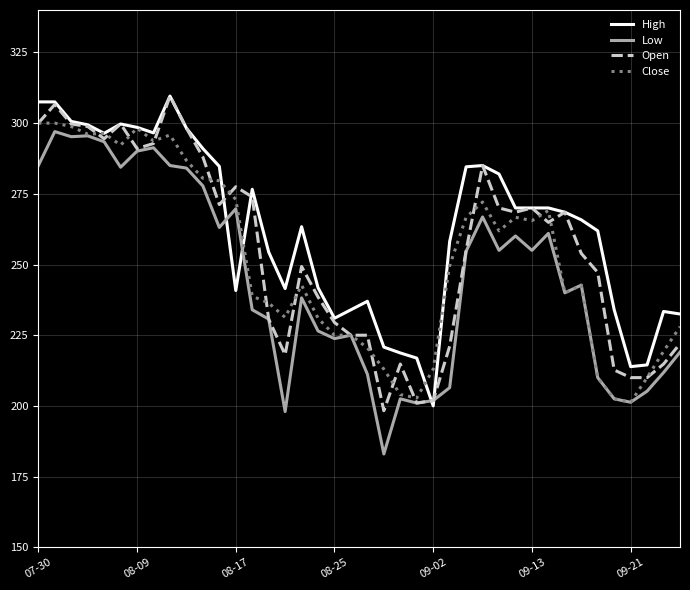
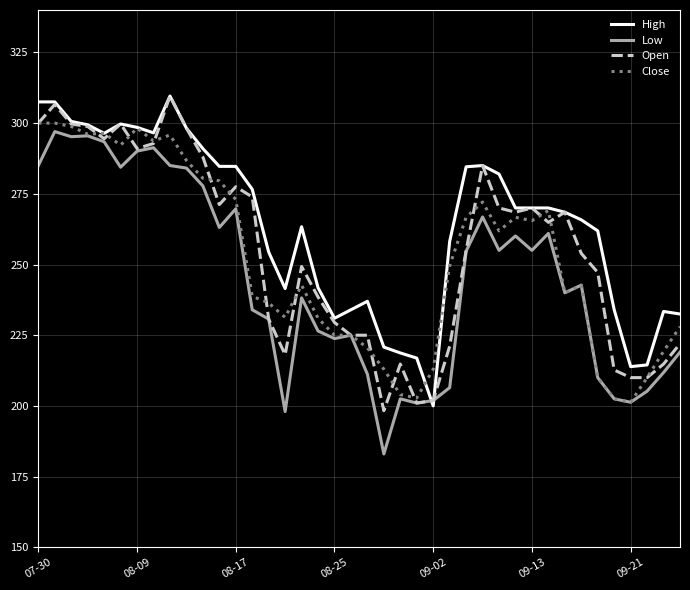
High, 08-17: 241 -> 285
